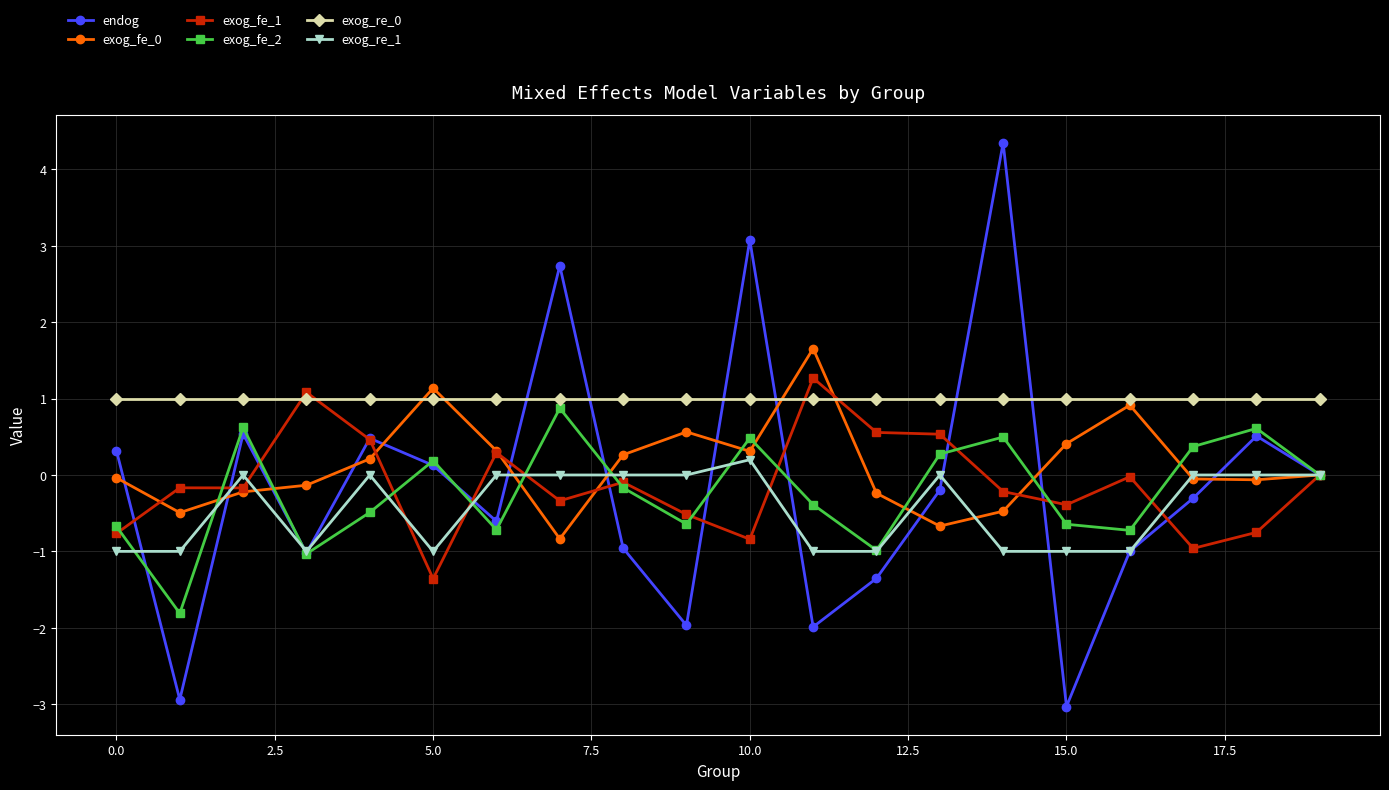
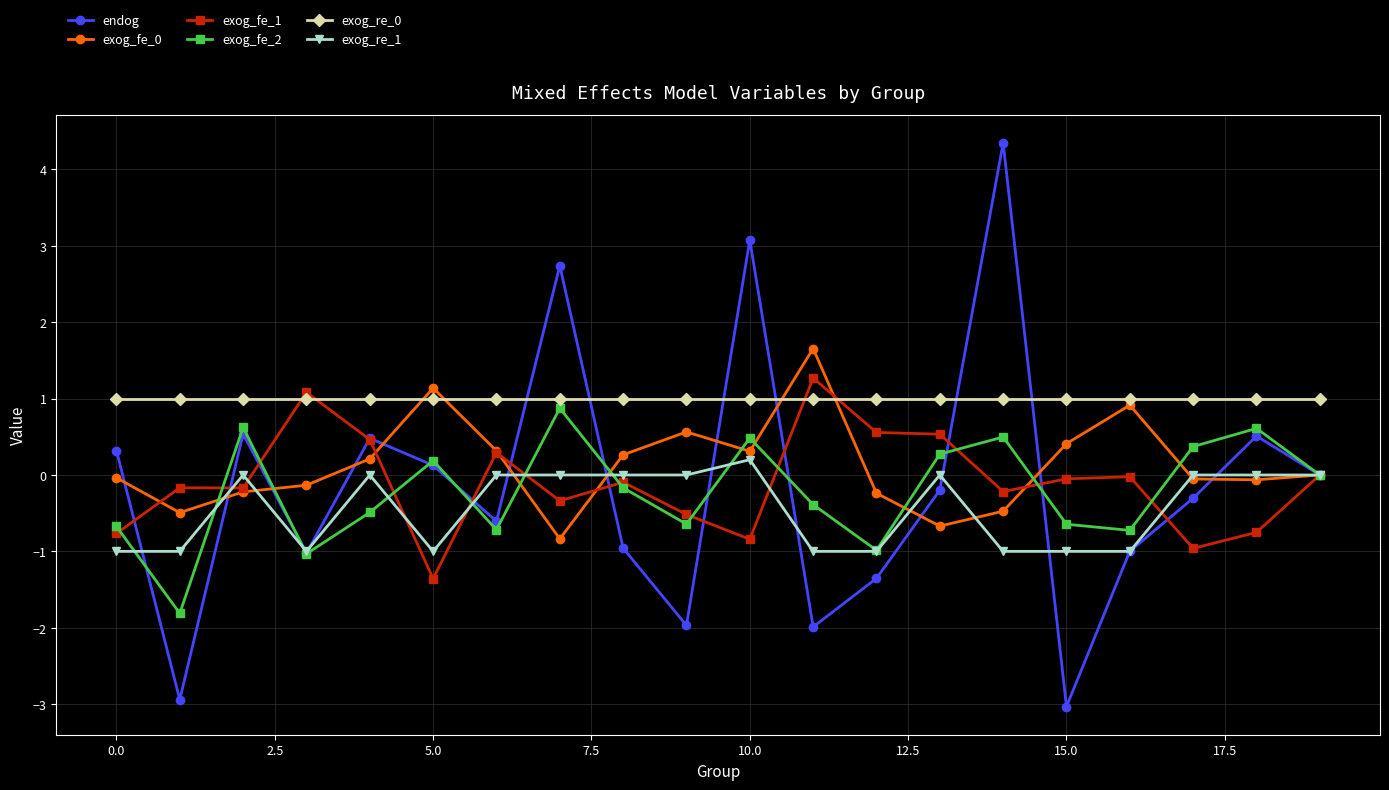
exog_fe_1, 15.0: -0.4 -> -0.1
